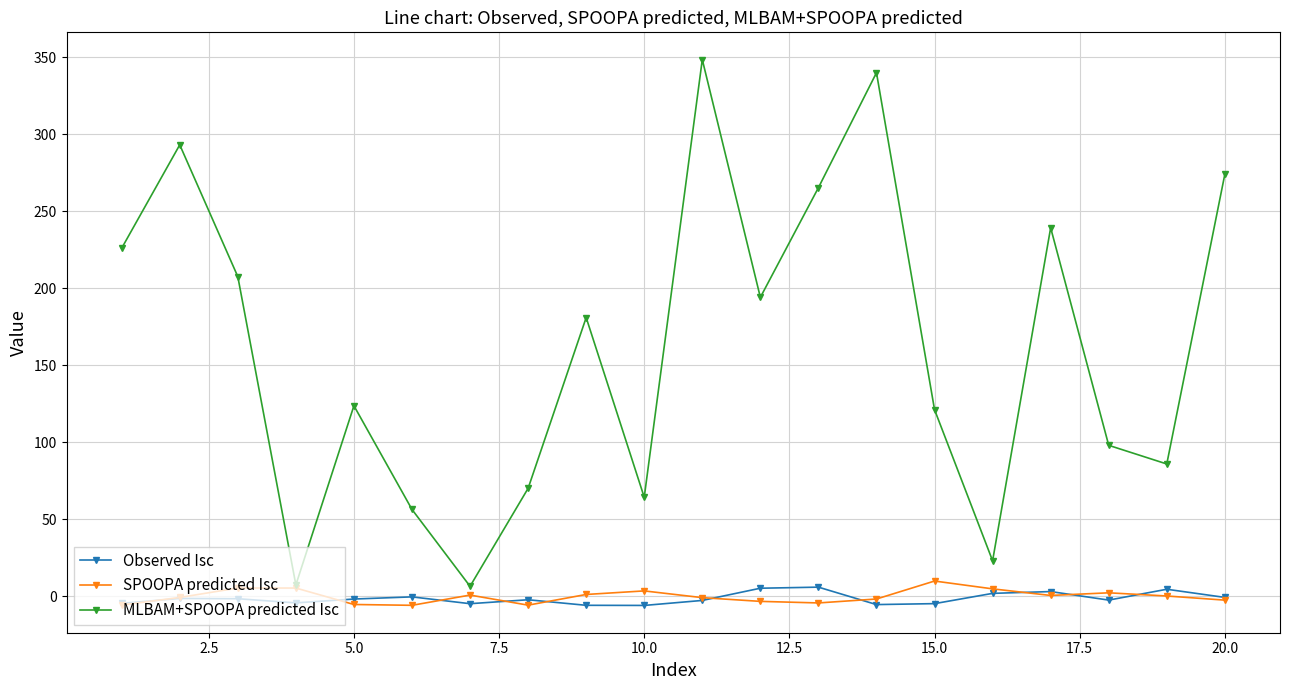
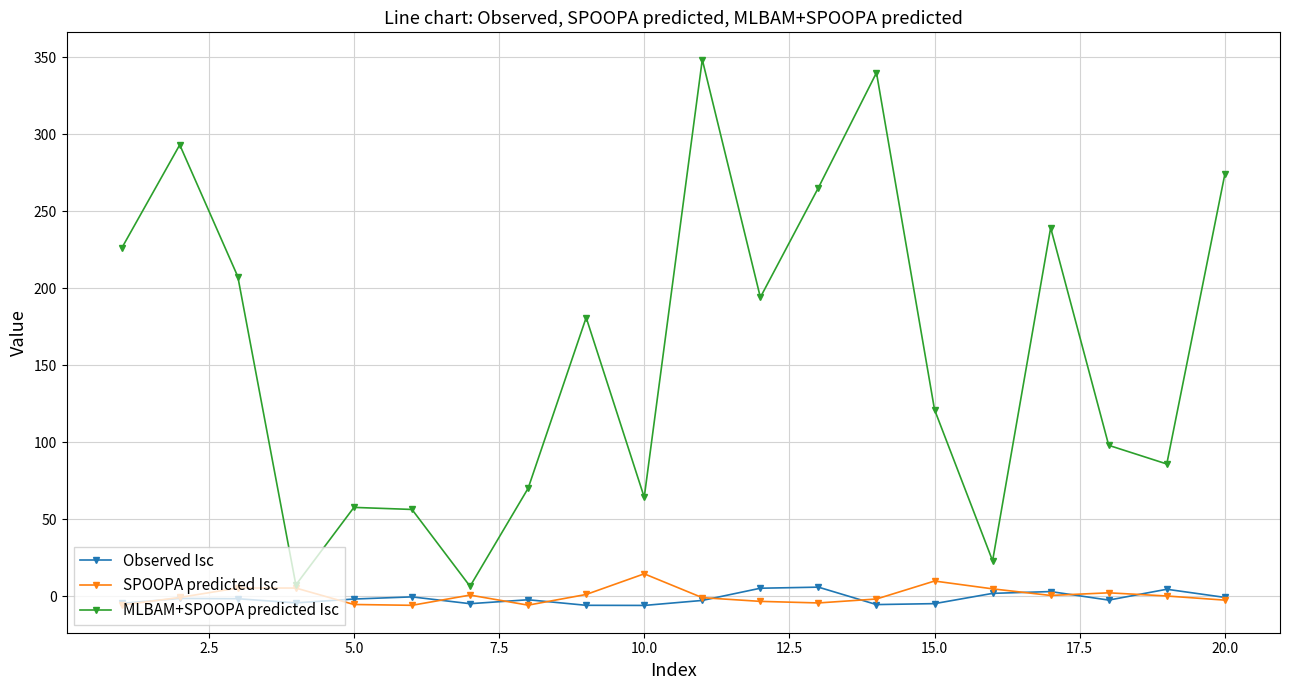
MLBAM+SPOOPA predicted Isc, 5.0: 124 -> 58
SPOOPA predicted Isc, 10.0: 4 -> 15
